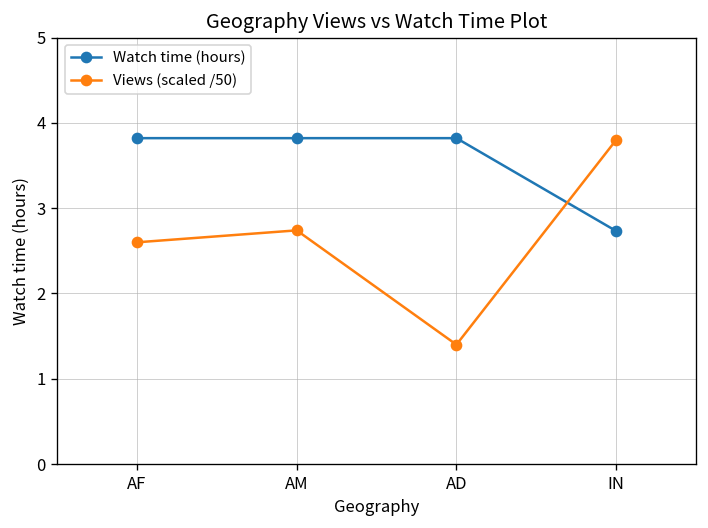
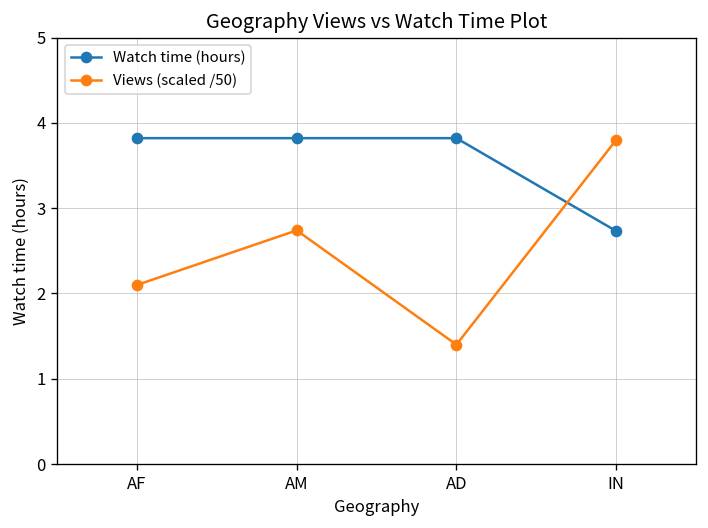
Views (scaled /50), AF: 2.6 -> 2.1
